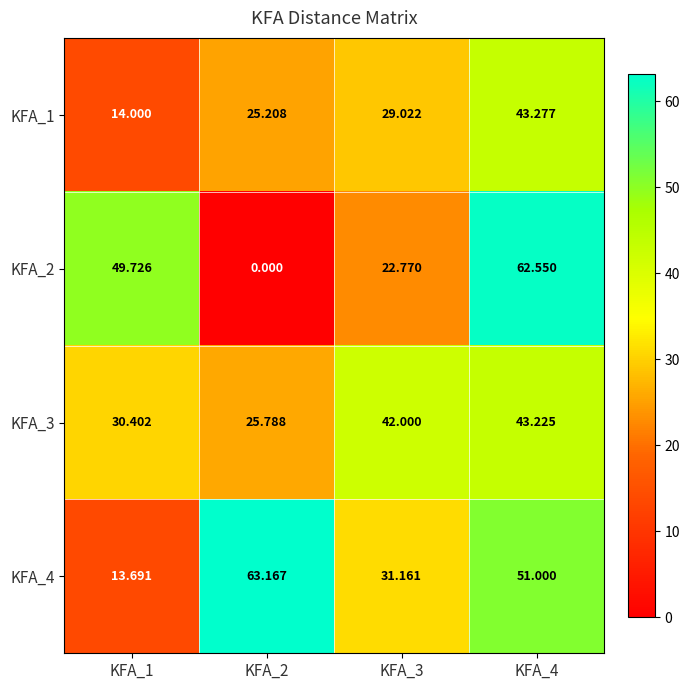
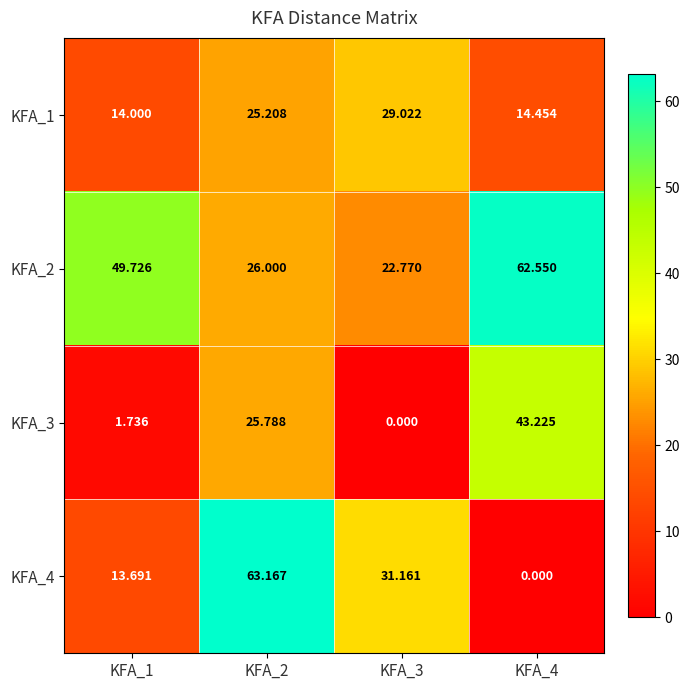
KFA_1, KFA_4: 43.277 -> 14.454
KFA_2, KFA_2: 0.000 -> 26.000
KFA_3, KFA_1: 30.402 -> 1.736
KFA_3, KFA_3: 42.000 -> 0.000
KFA_4, KFA_4: 51.000 -> 0.000
